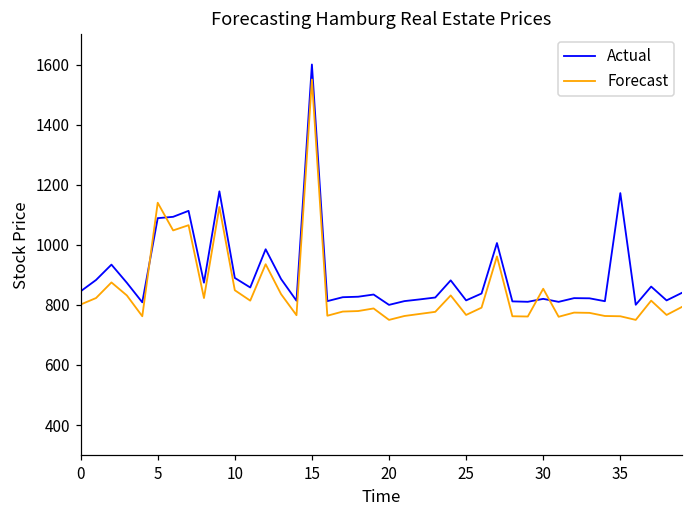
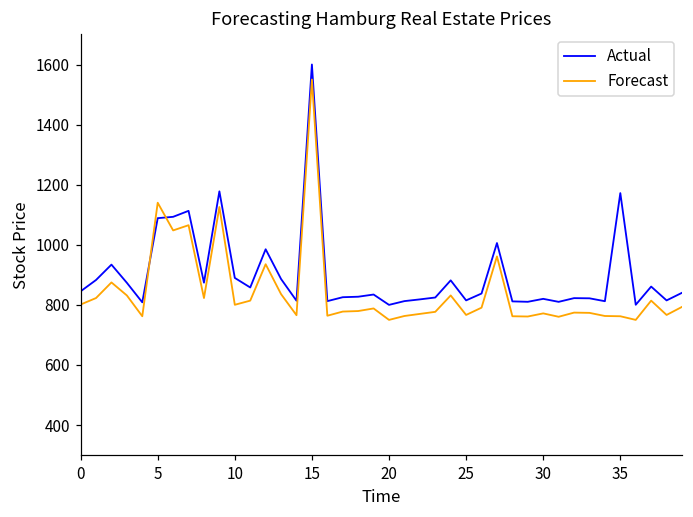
Forecast, 10: 850 -> 800
Forecast, 30: 850 -> 770
